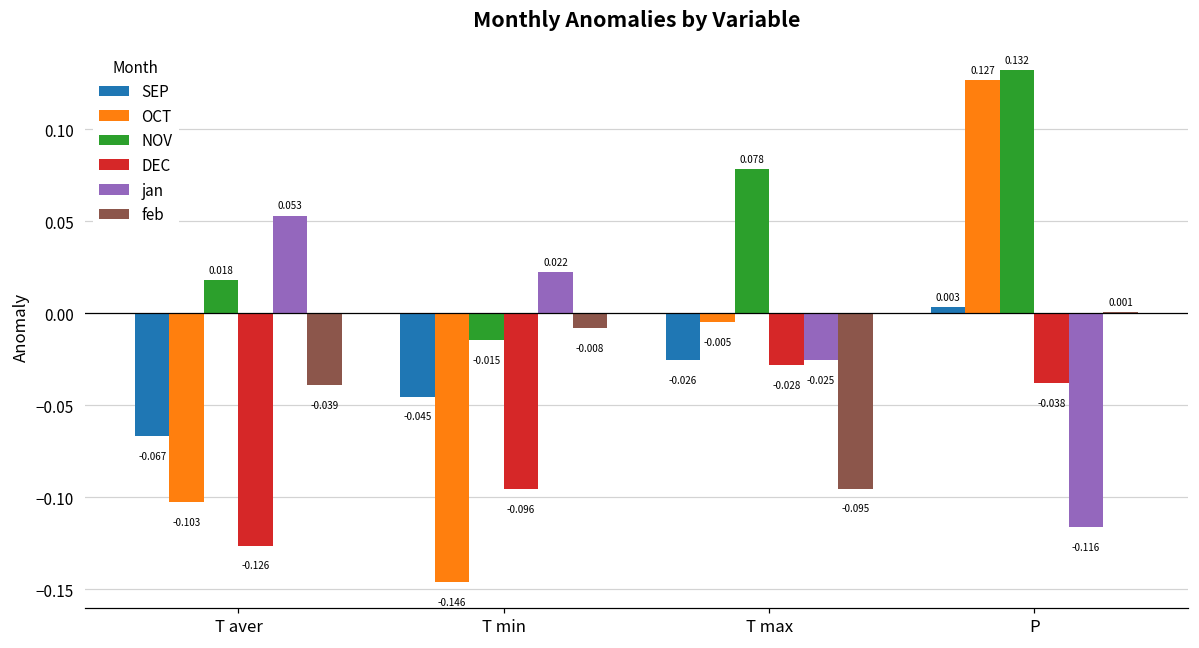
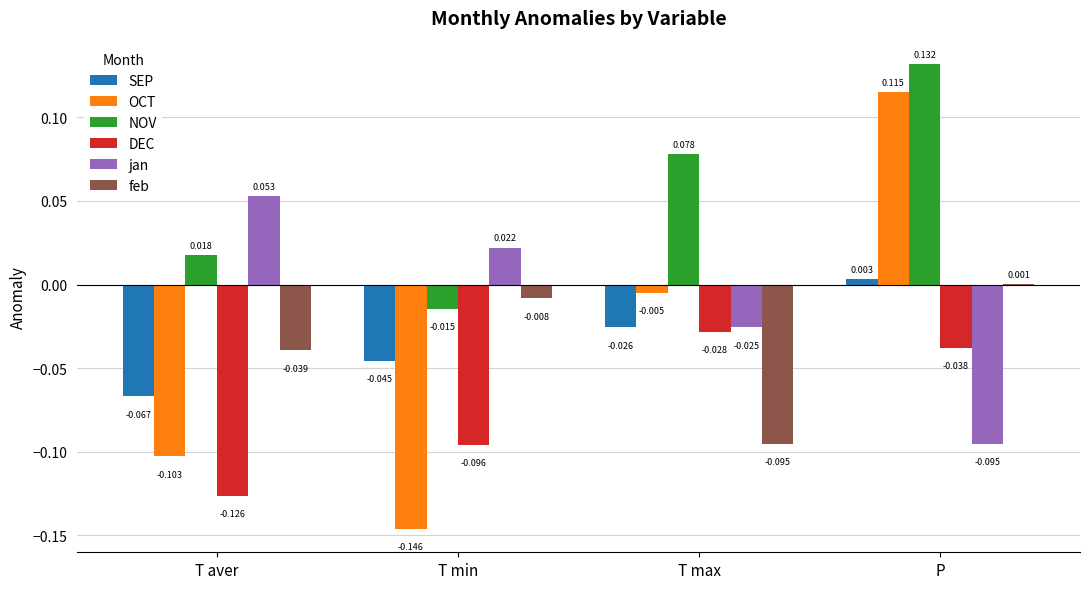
OCT, P: 0.127 -> 0.115
jan, P: -0.116 -> -0.095
